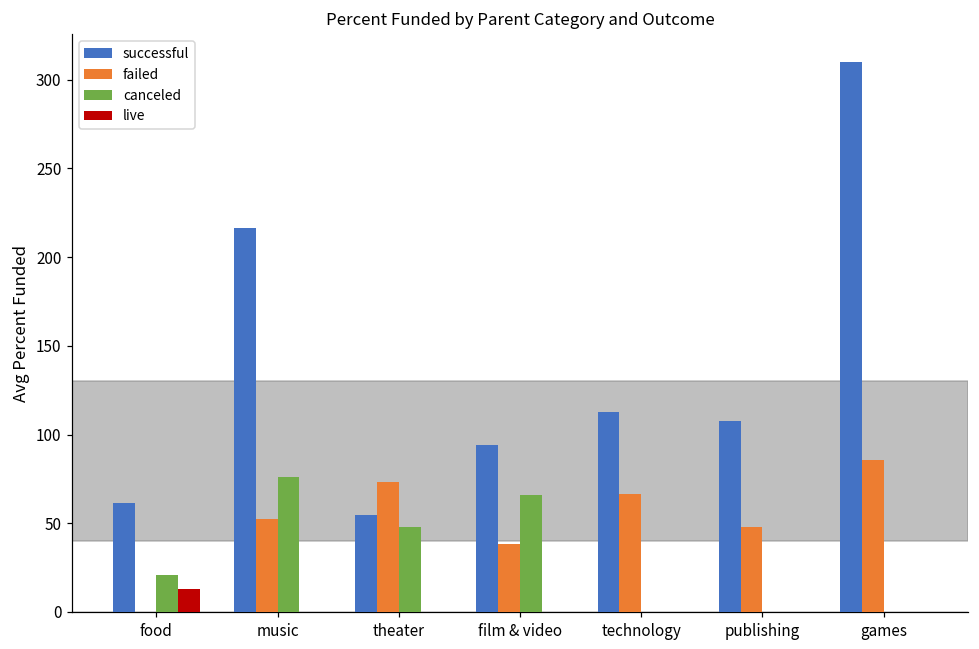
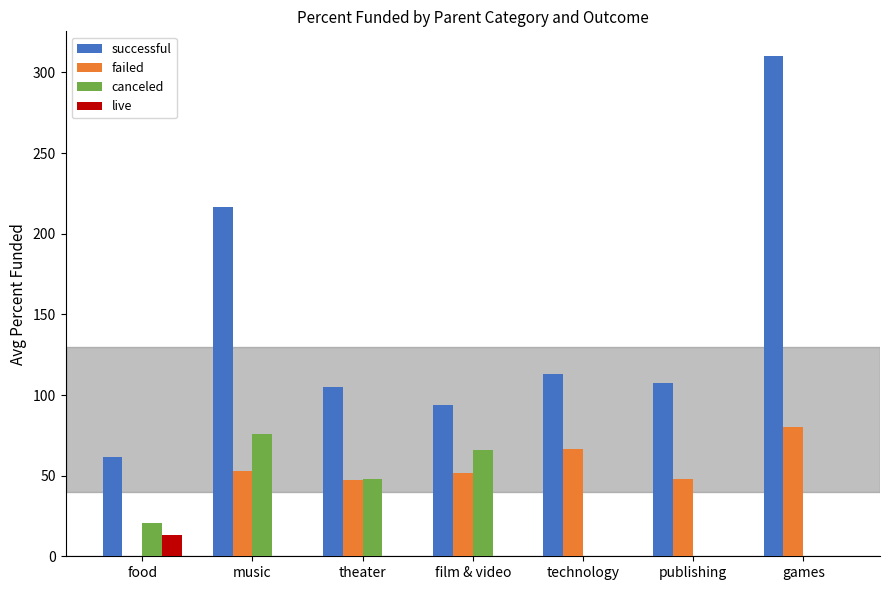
successful, theater: 55 -> 105
failed, theater: 73 -> 47
failed, film & video: 38 -> 52
failed, games: 86 -> 80
